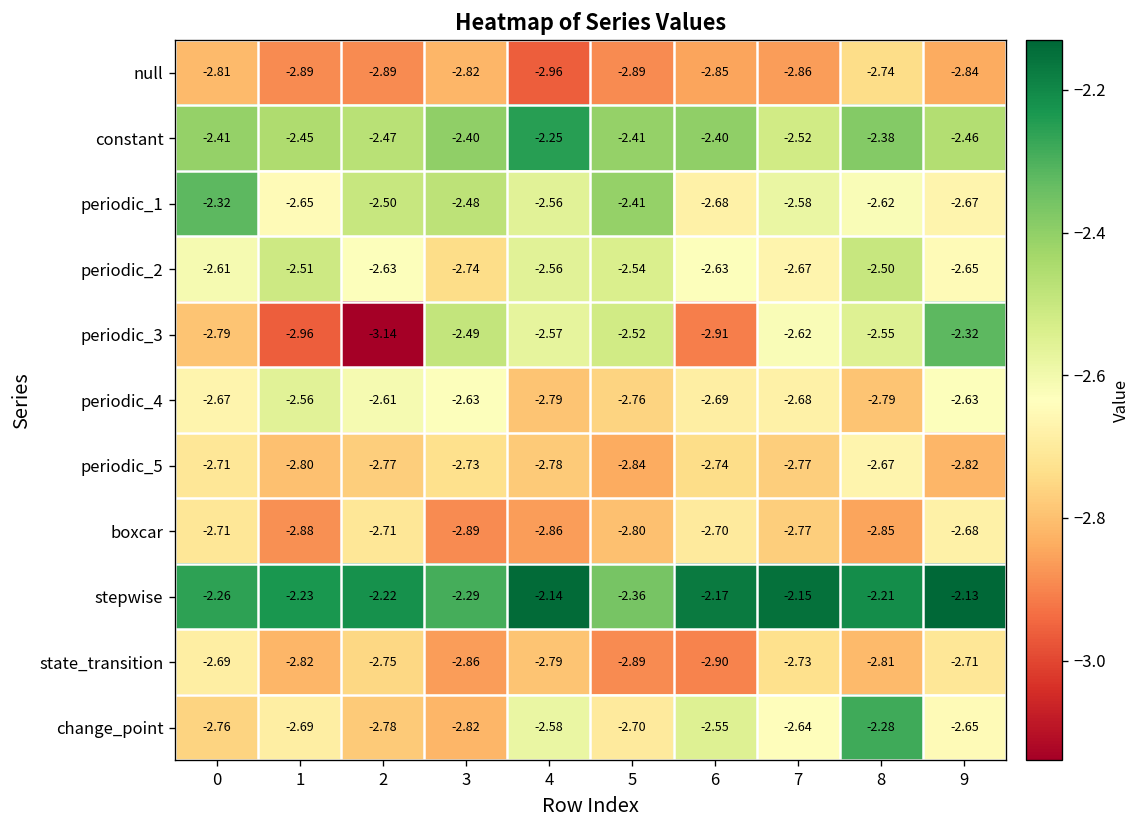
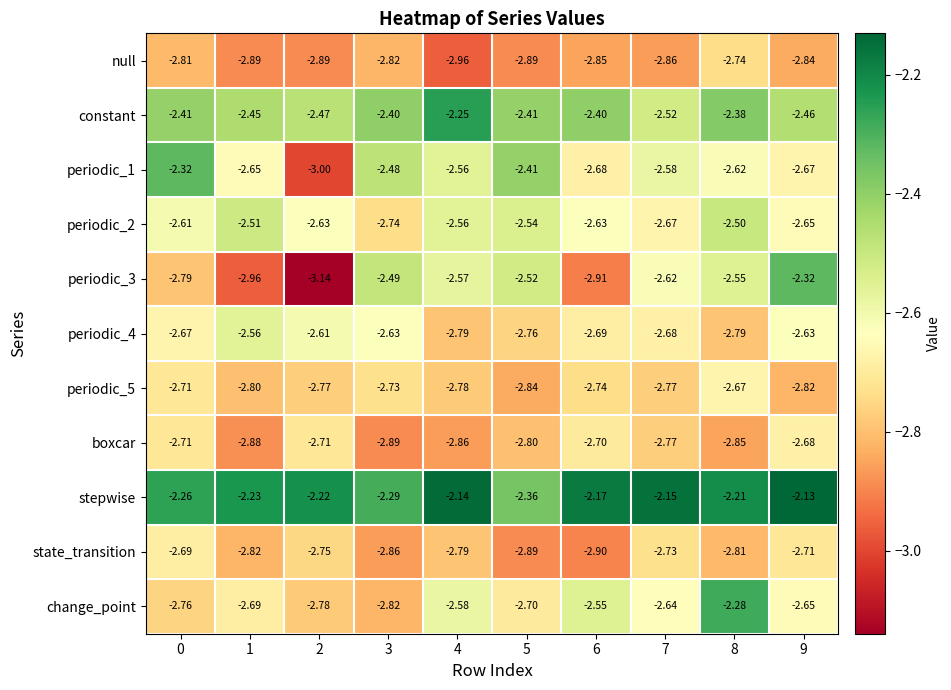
periodic_1, 2: -2.50 -> -3.00
